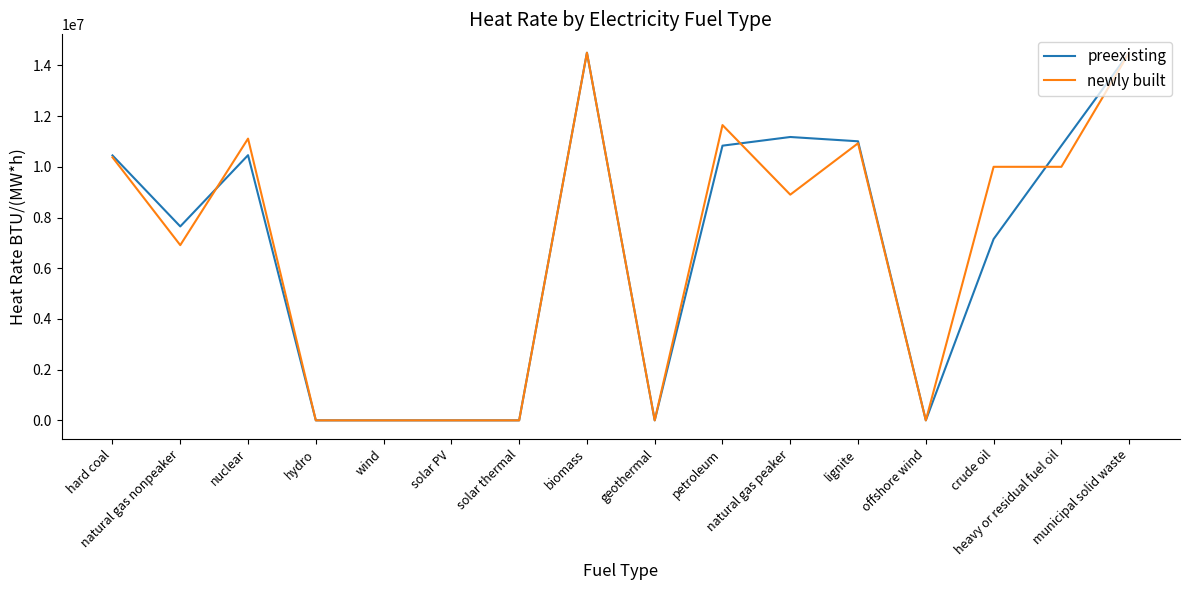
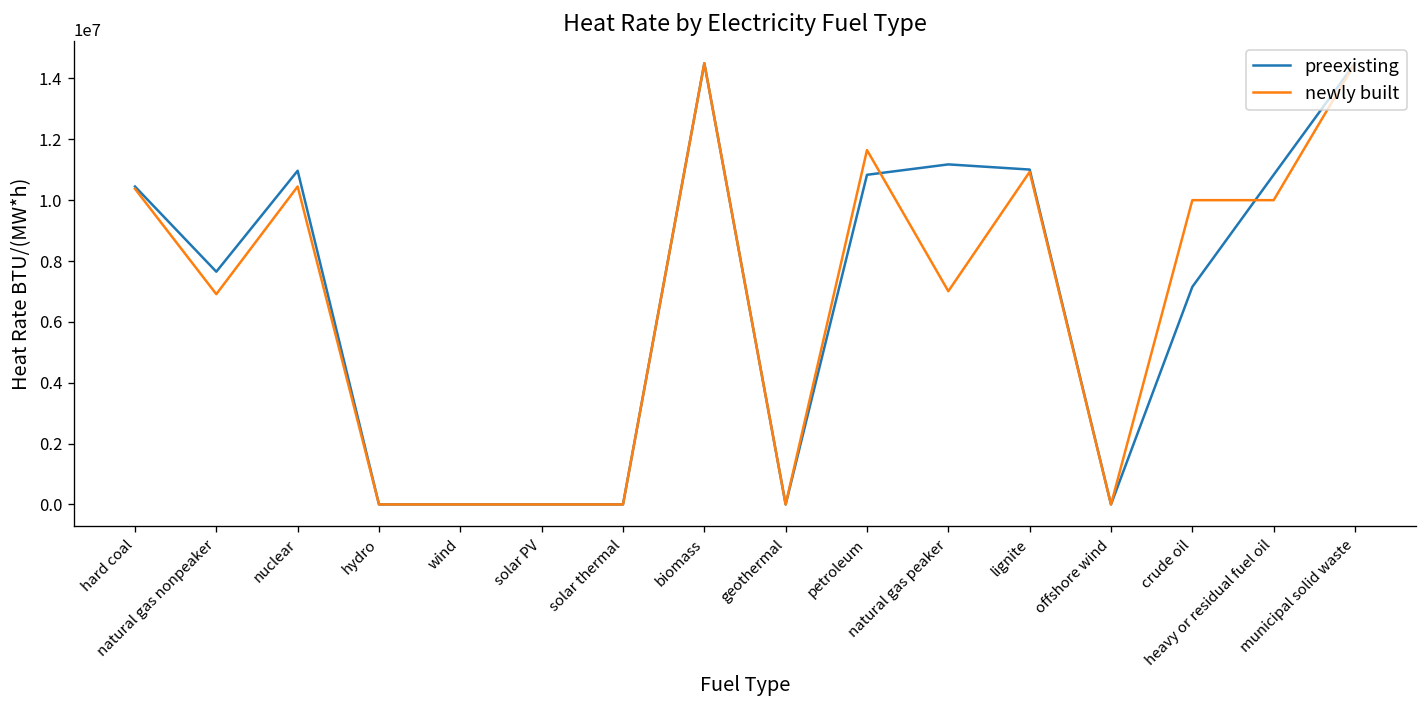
preexisting, nuclear: 10500000 -> 11000000
newly built, nuclear: 11100000 -> 10500000
newly built, natural gas peaker: 8900000 -> 7000000
